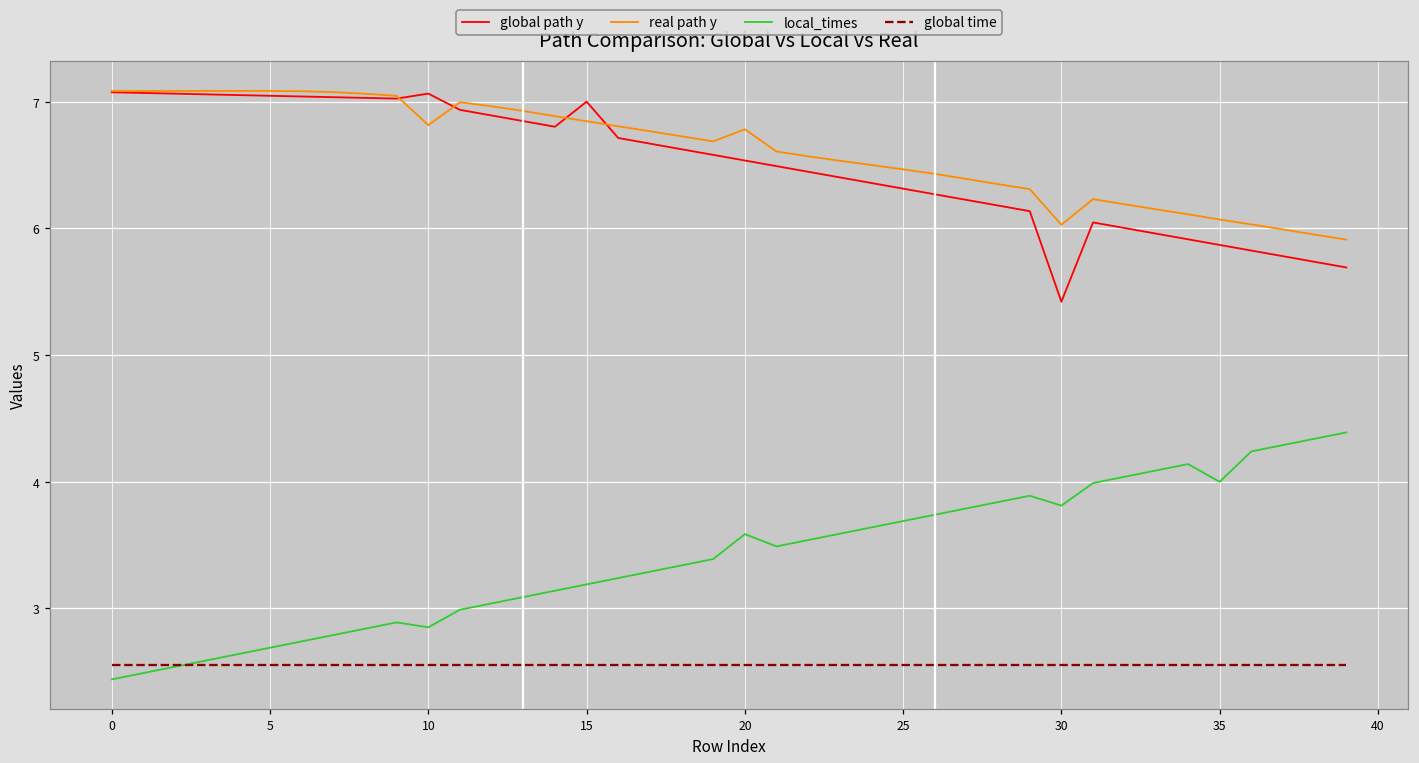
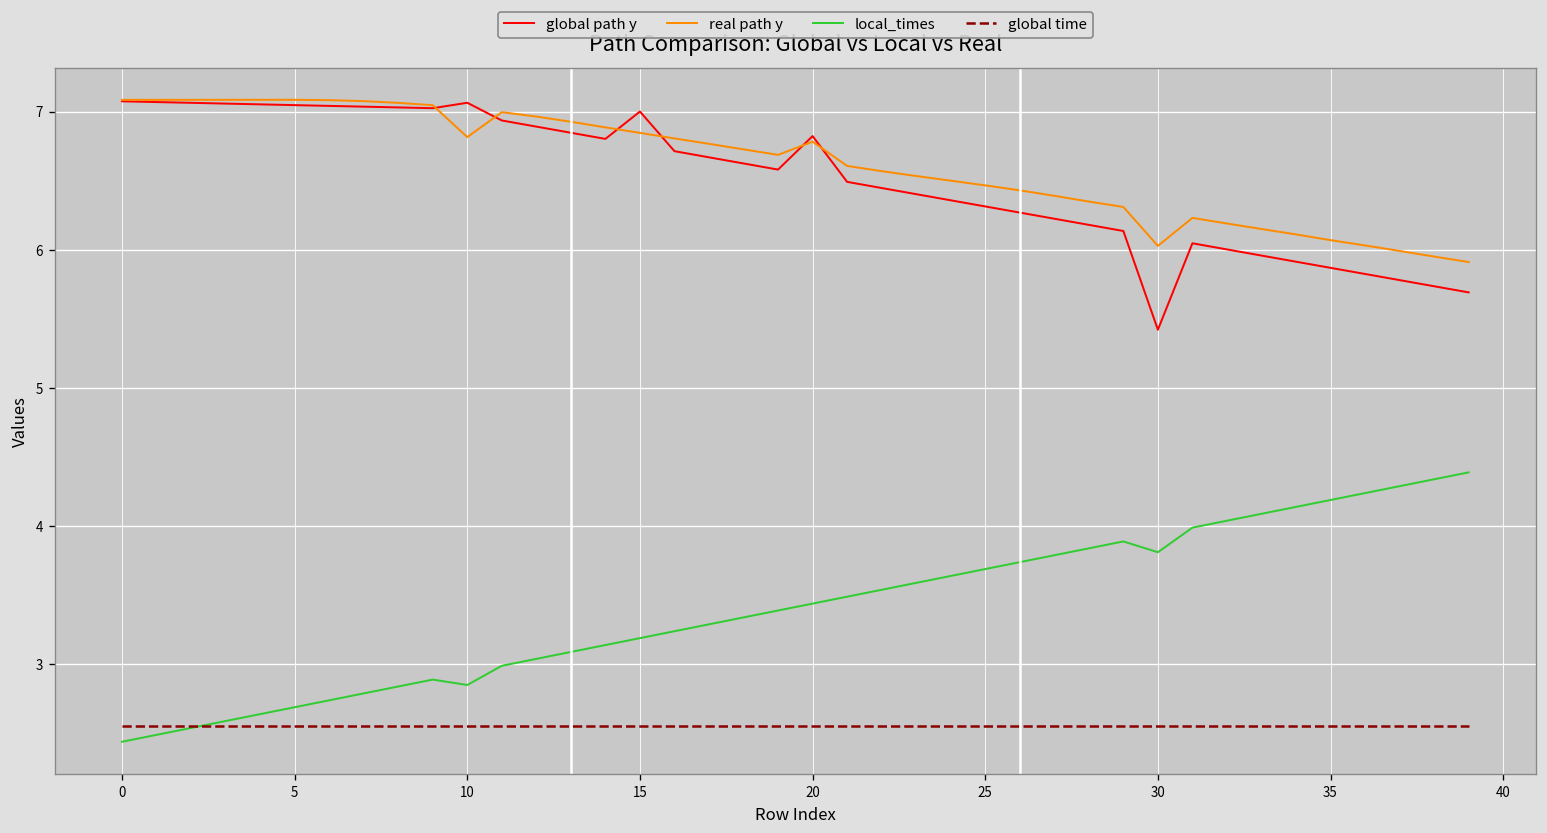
global path y, 20: 6.54 -> 6.82
local_times, 20: 3.59 -> 3.44
local_times, 35: 4.00 -> 4.19
